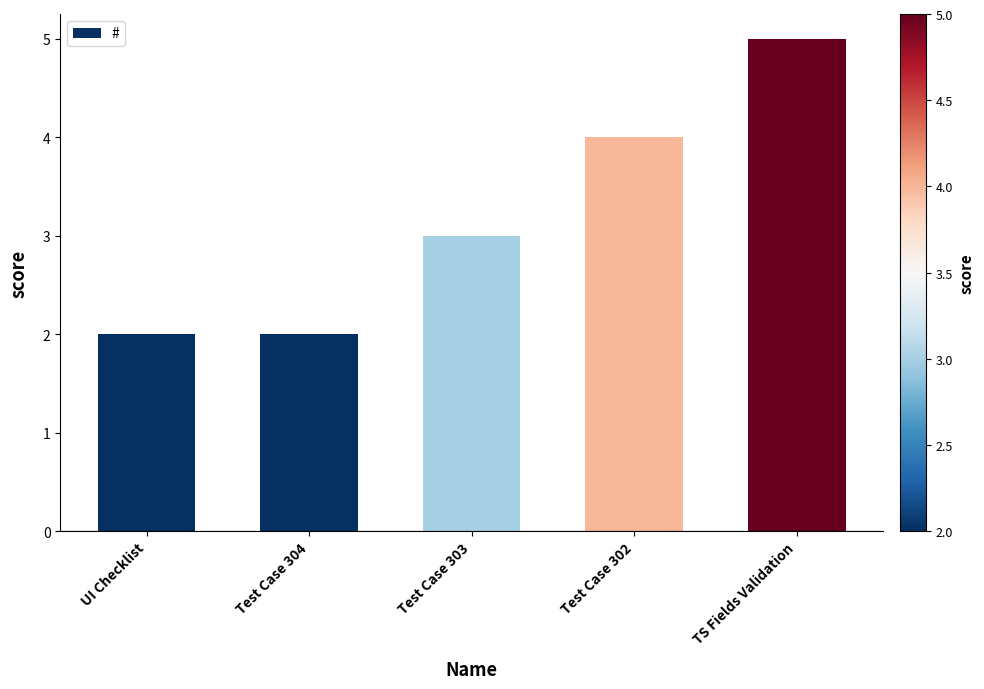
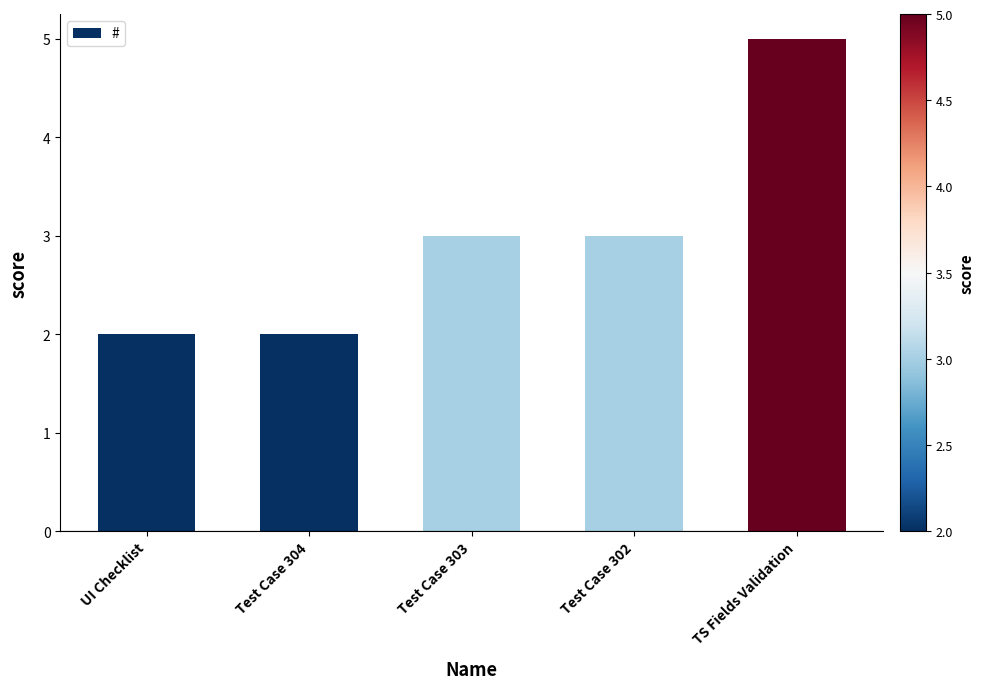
Test Case 302: 4 -> 3
